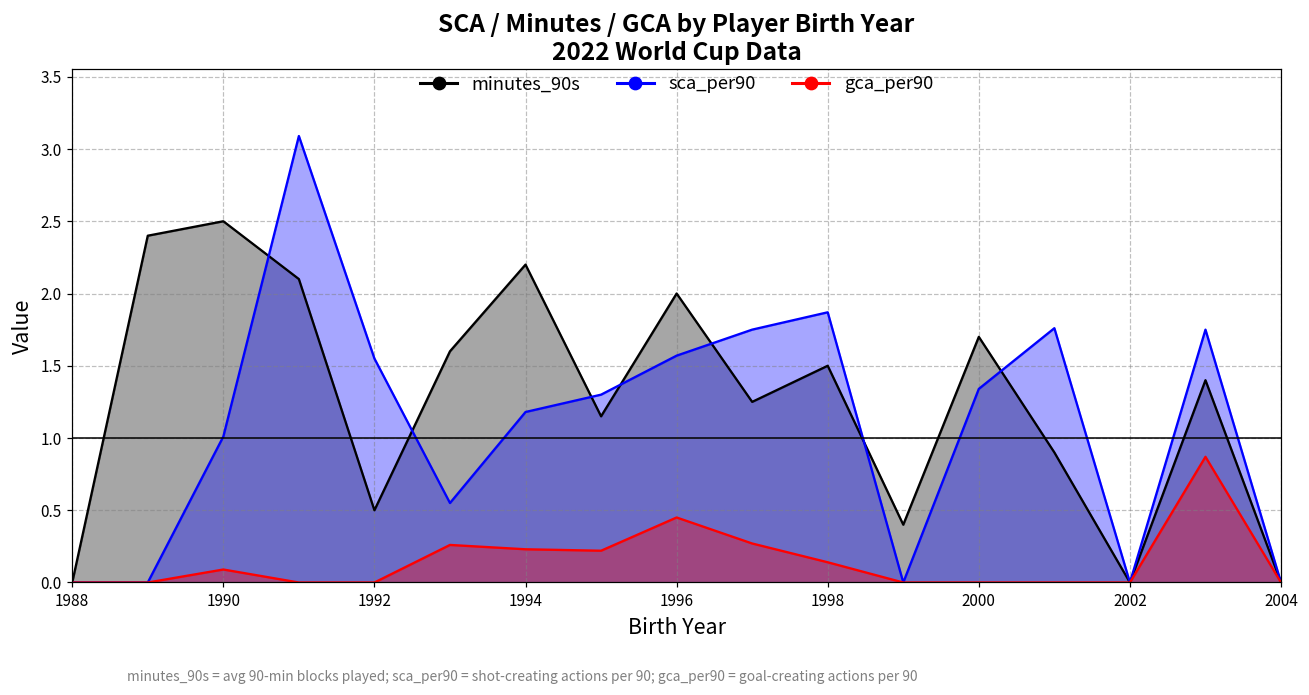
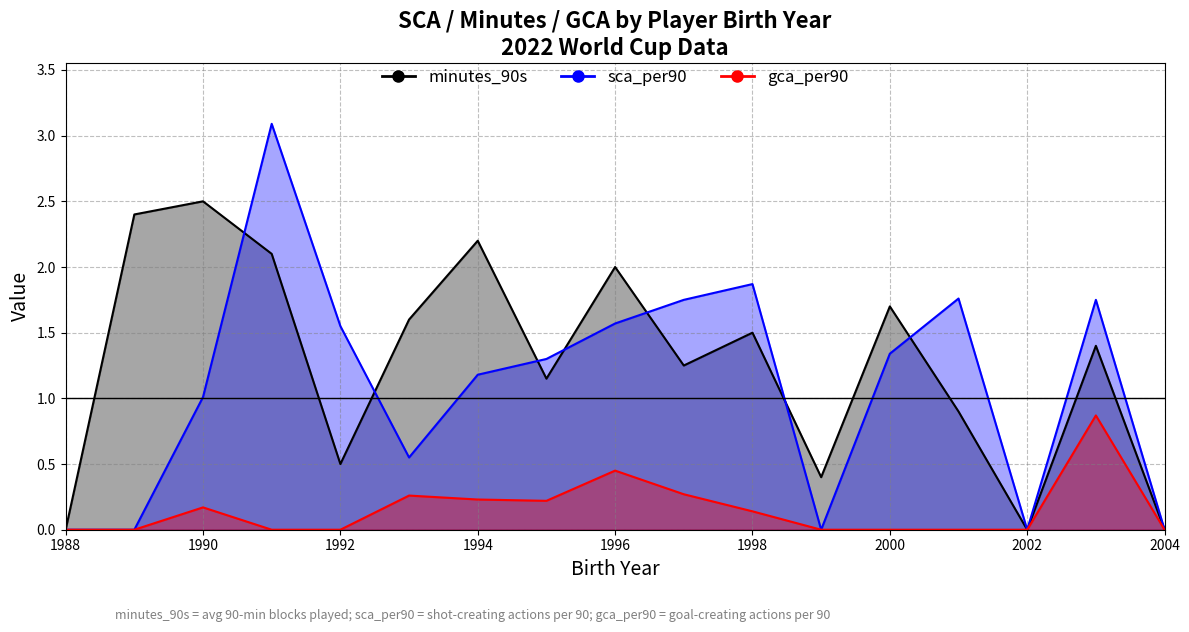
gca_per90, 1990: 0.09 -> 0.17
